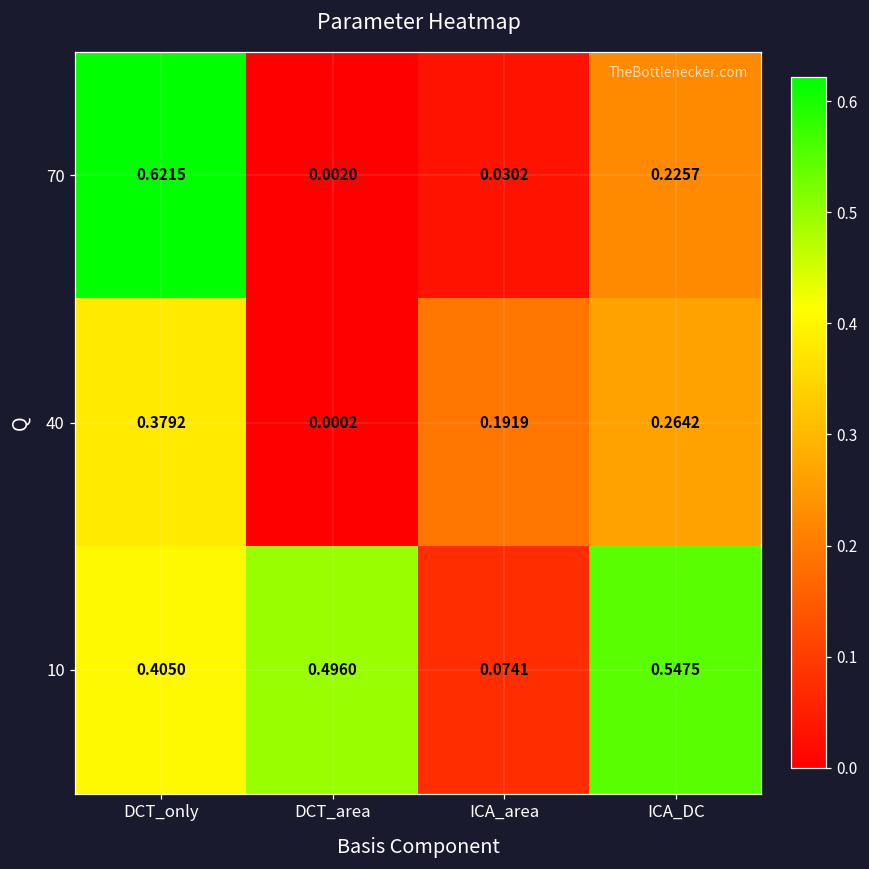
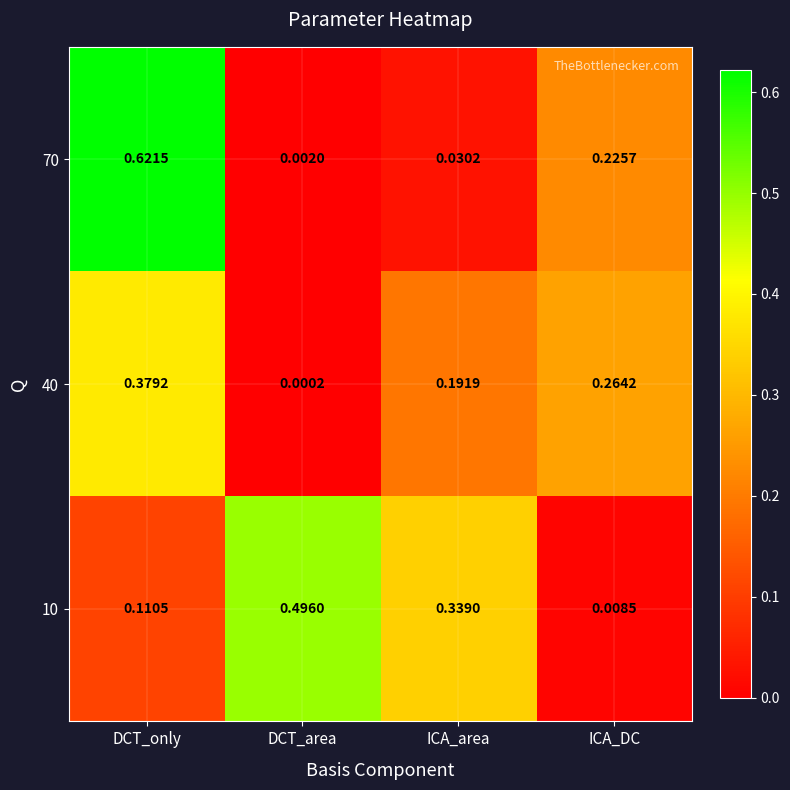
10, DCT_only: 0.4050 -> 0.1105
10, ICA_area: 0.0741 -> 0.3390
10, ICA_DC: 0.5475 -> 0.0085
